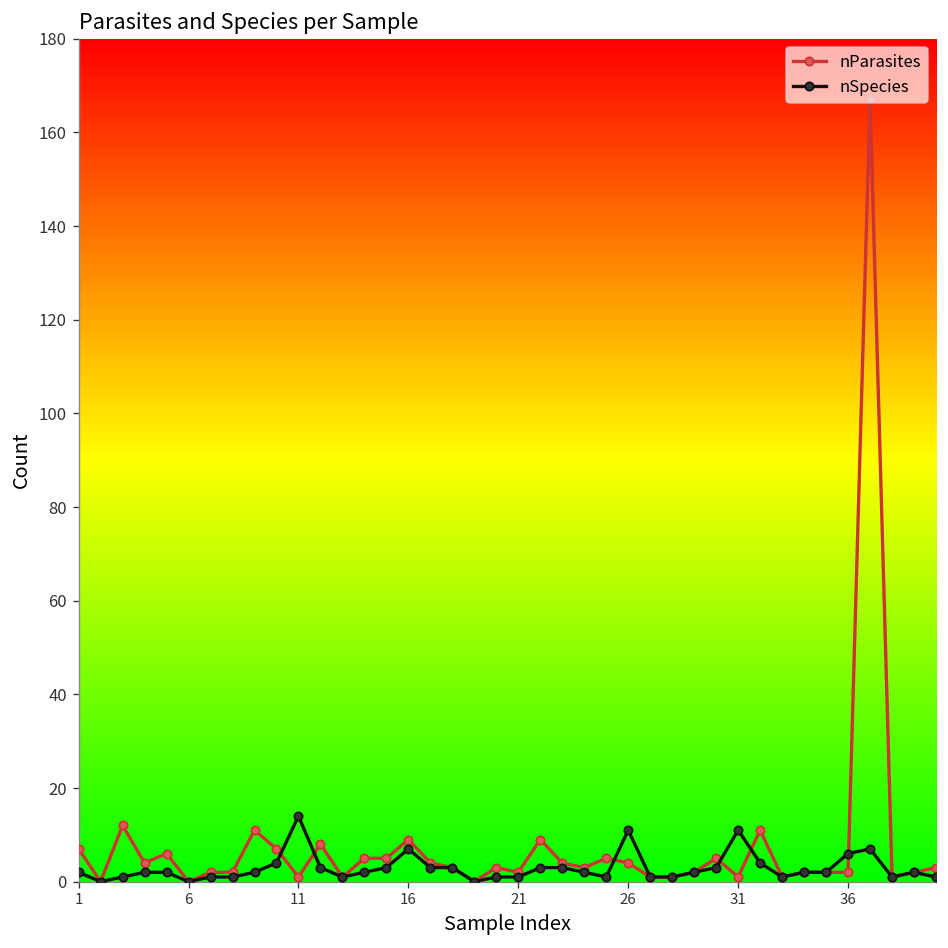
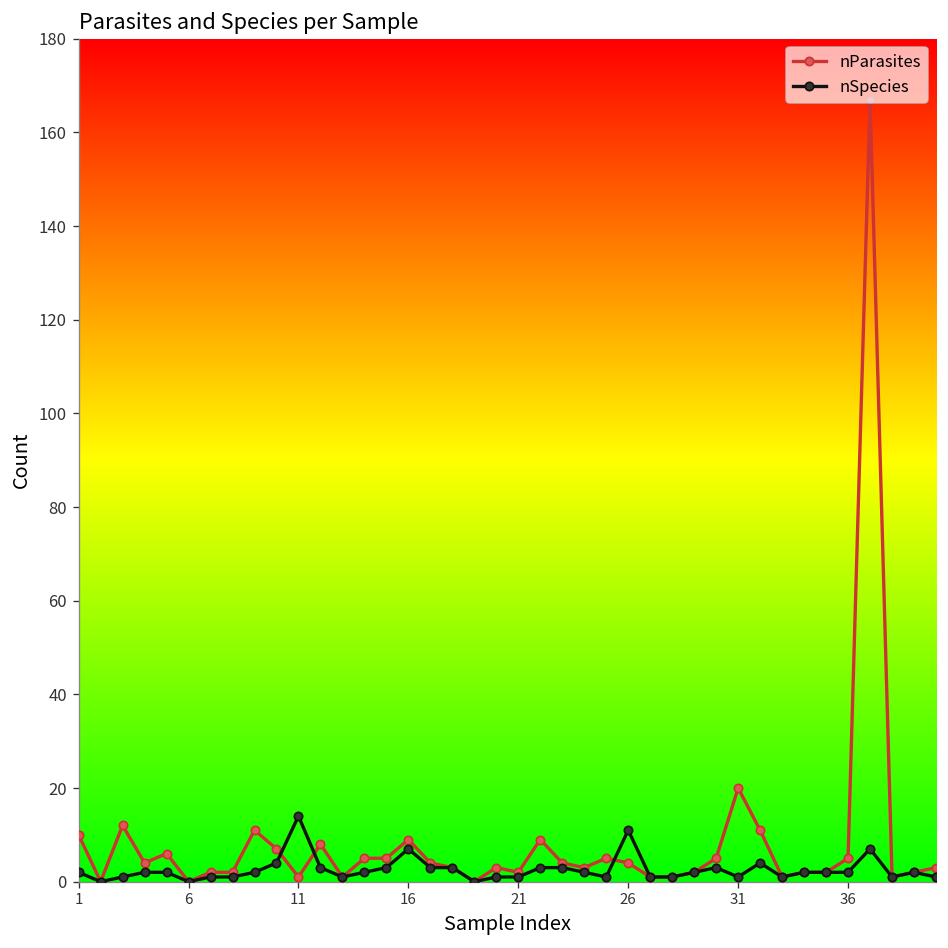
nParasites, 1: 7 -> 10
nParasites, 31: 1 -> 20
nSpecies, 31: 11 -> 1
nParasites, 36: 2 -> 5
nSpecies, 36: 6 -> 2
